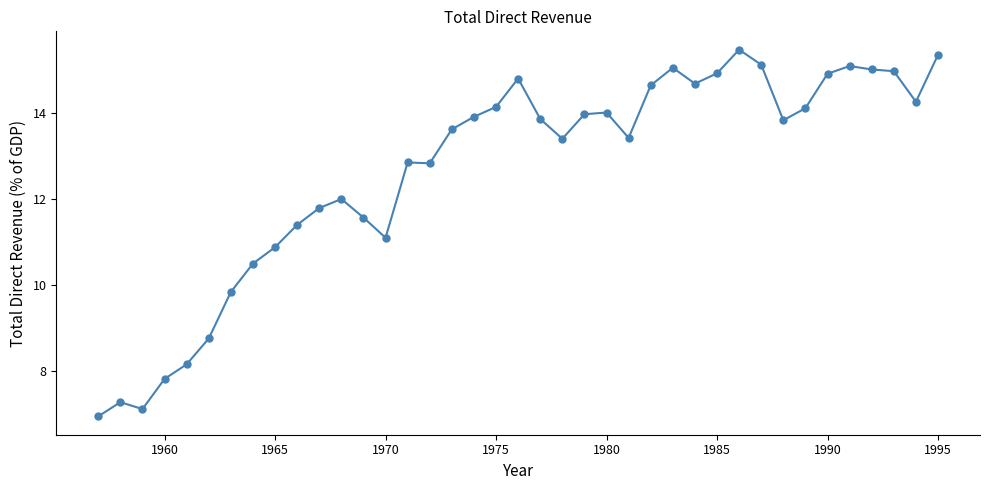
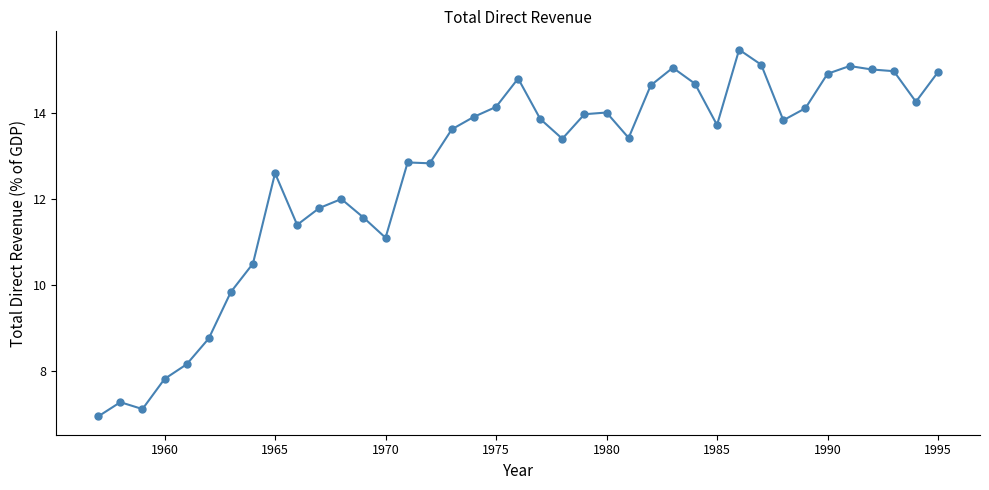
1965: 10.9 -> 12.6
1985: 14.9 -> 13.7
1995: 15.4 -> 15.0
